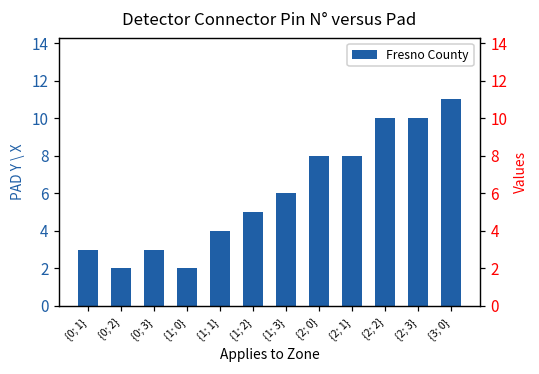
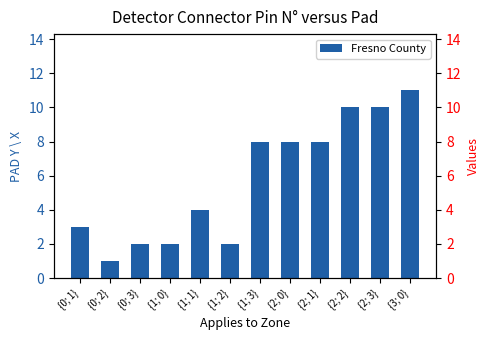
{0; 2}: 2 -> 1
{0; 3}: 3 -> 2
{1; 2}: 5 -> 2
{1; 3}: 6 -> 8
